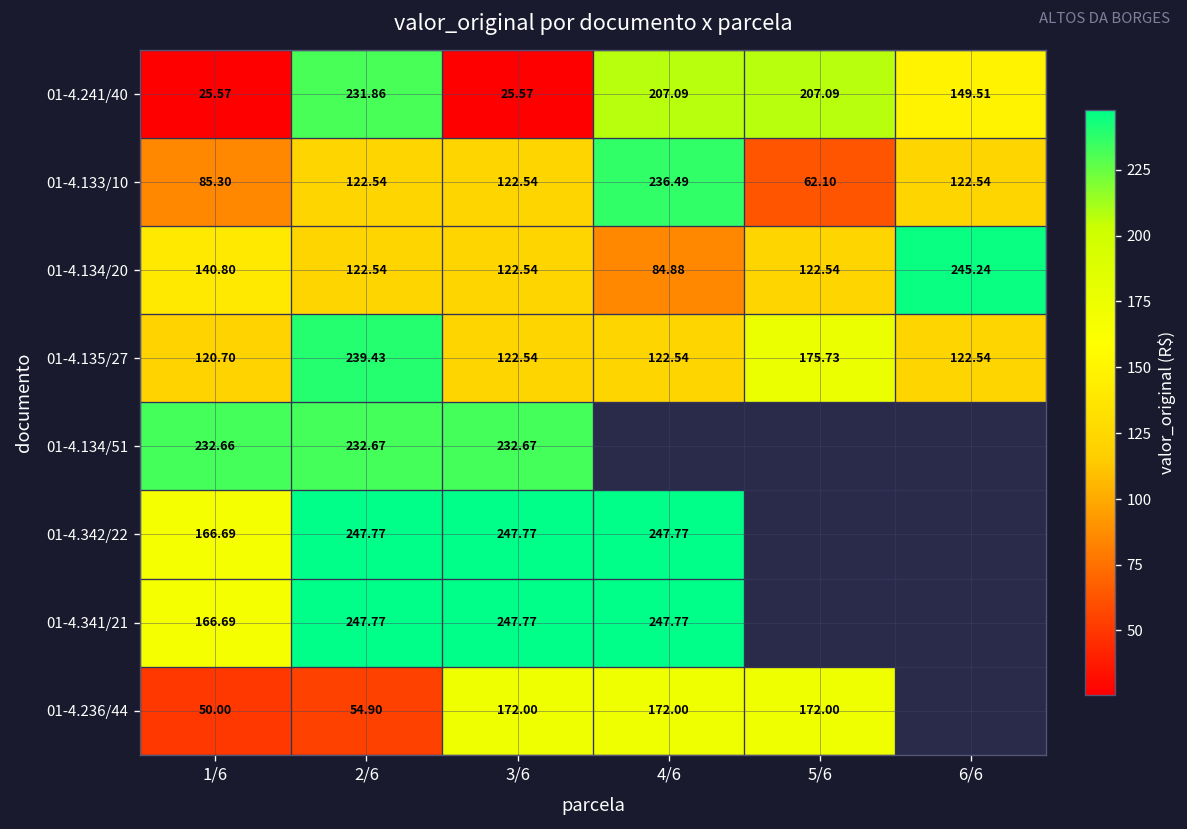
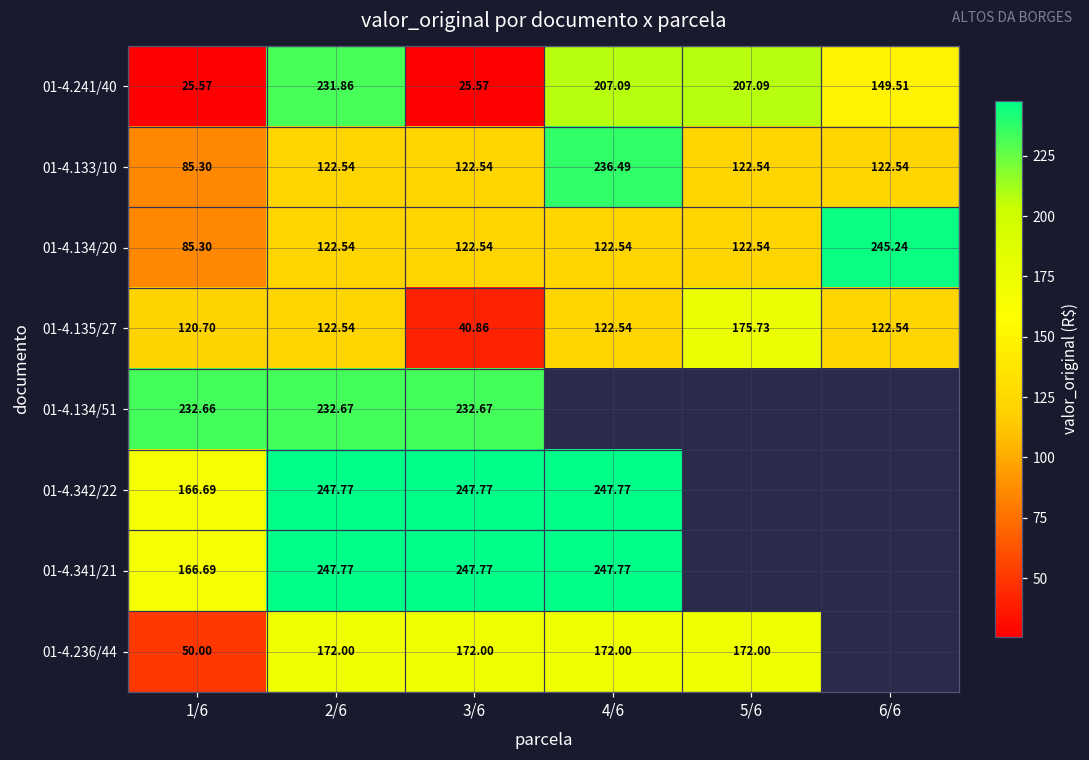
01-4.133/10, 5/6: 62.10 -> 122.54
01-4.134/20, 1/6: 140.80 -> 85.30
01-4.134/20, 4/6: 84.88 -> 122.54
01-4.135/27, 2/6: 239.43 -> 122.54
01-4.135/27, 3/6: 122.54 -> 40.86
01-4.236/44, 2/6: 54.90 -> 172.00
